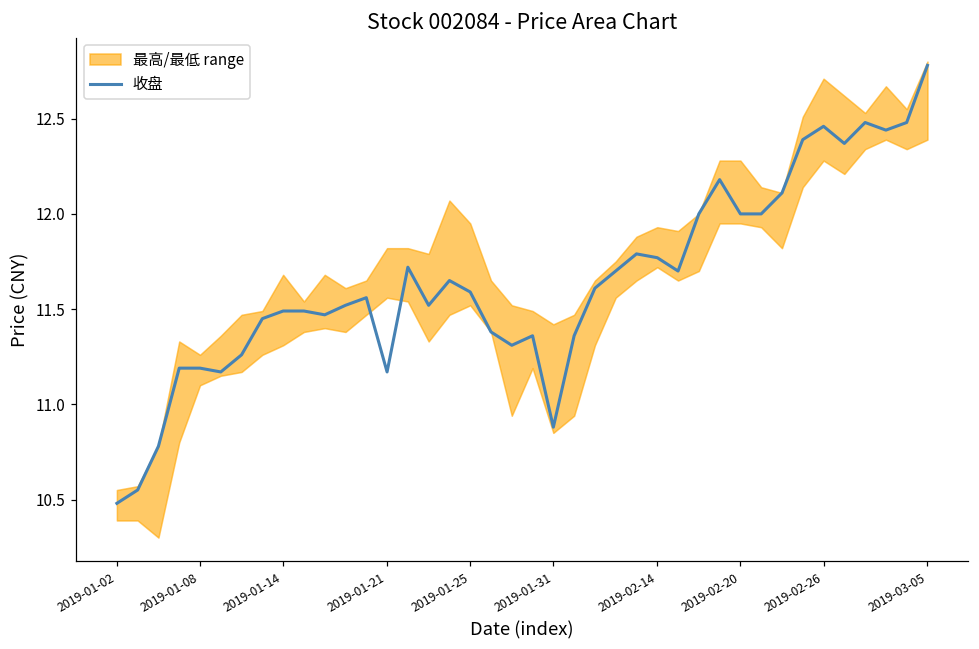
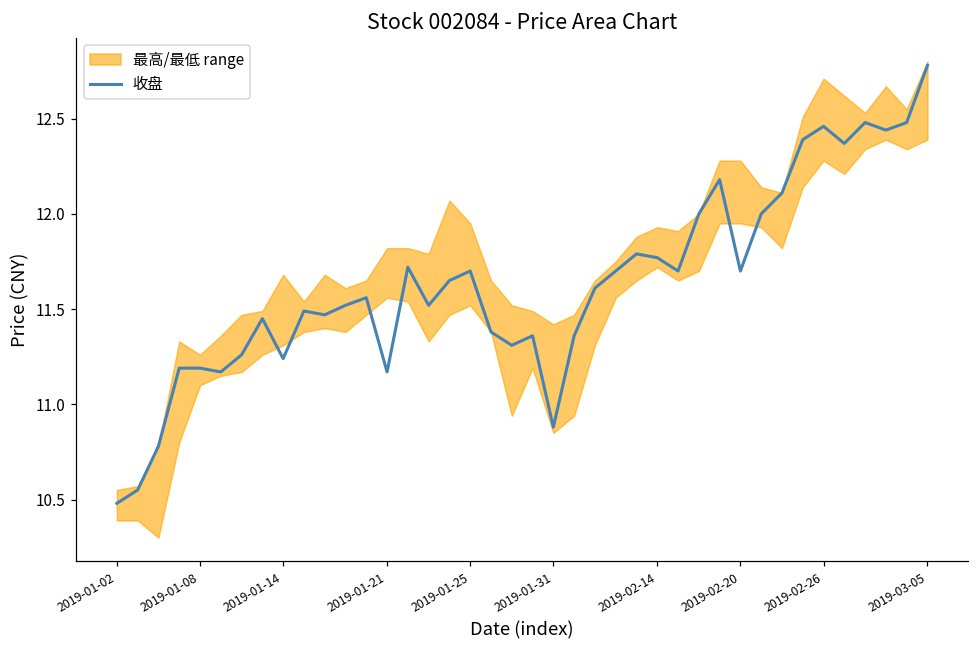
收盘, 2019-01-14: 11.49 -> 11.24
收盘, 2019-01-25: 11.59 -> 11.70
收盘, 2019-02-20: 12.0 -> 11.7
